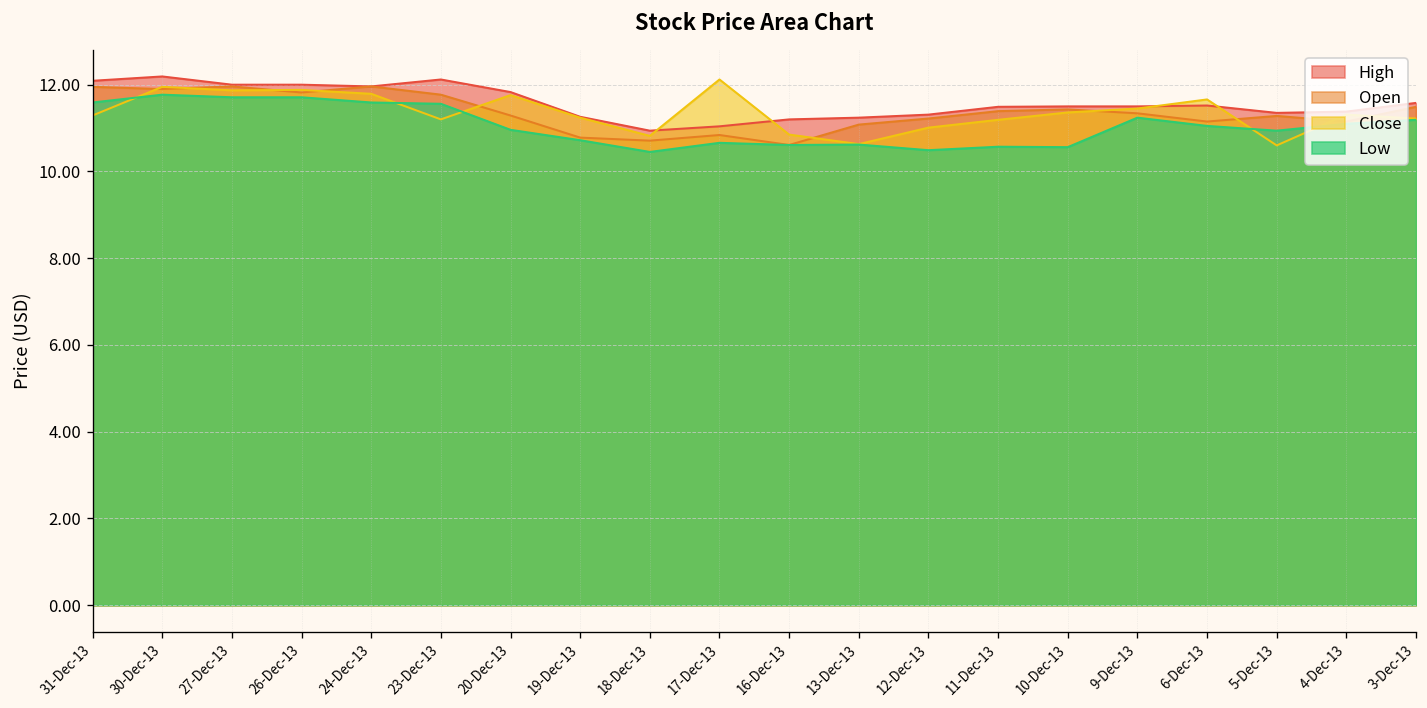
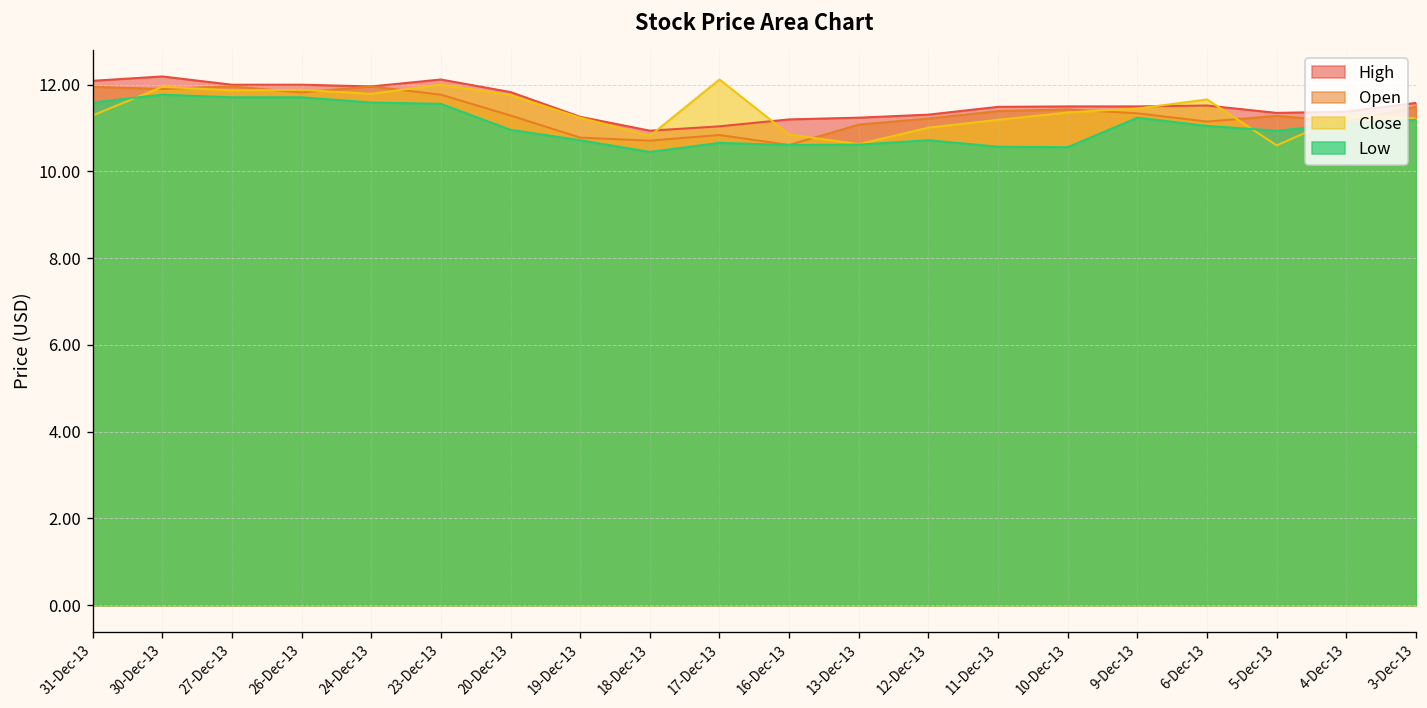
Close, 23-Dec-13: 11.2 -> 12.0
Low, 12-Dec-13: 10.5 -> 10.7
